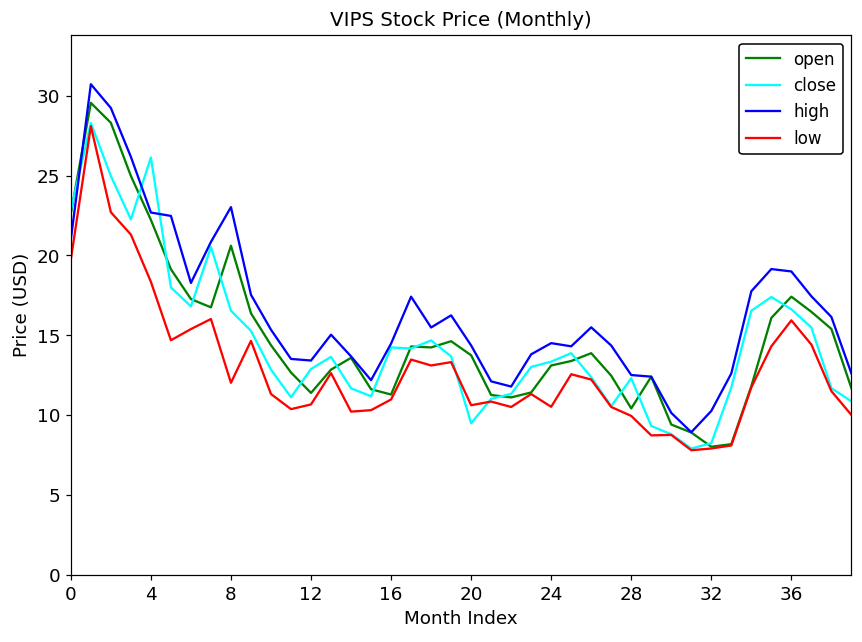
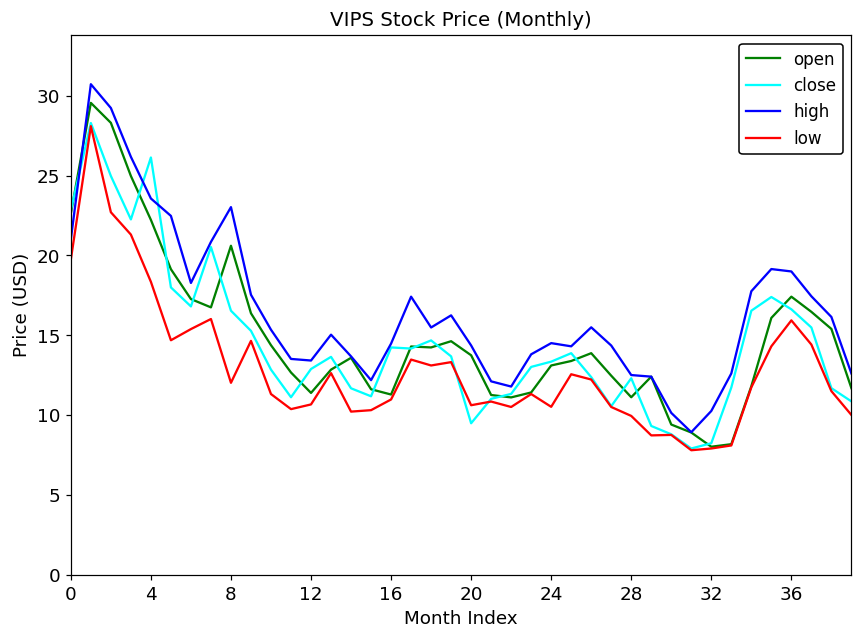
high, 4: 22.7 -> 23.6
open, 28: 10.4 -> 11.1
